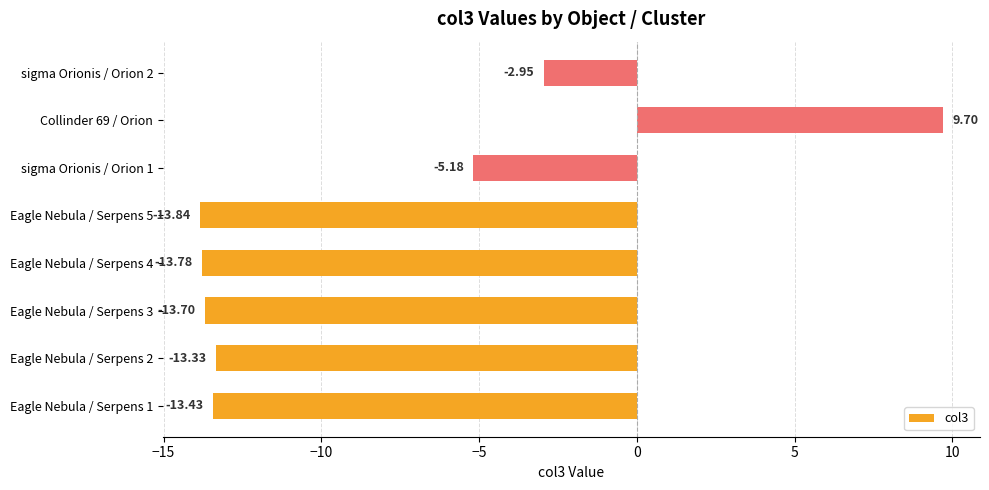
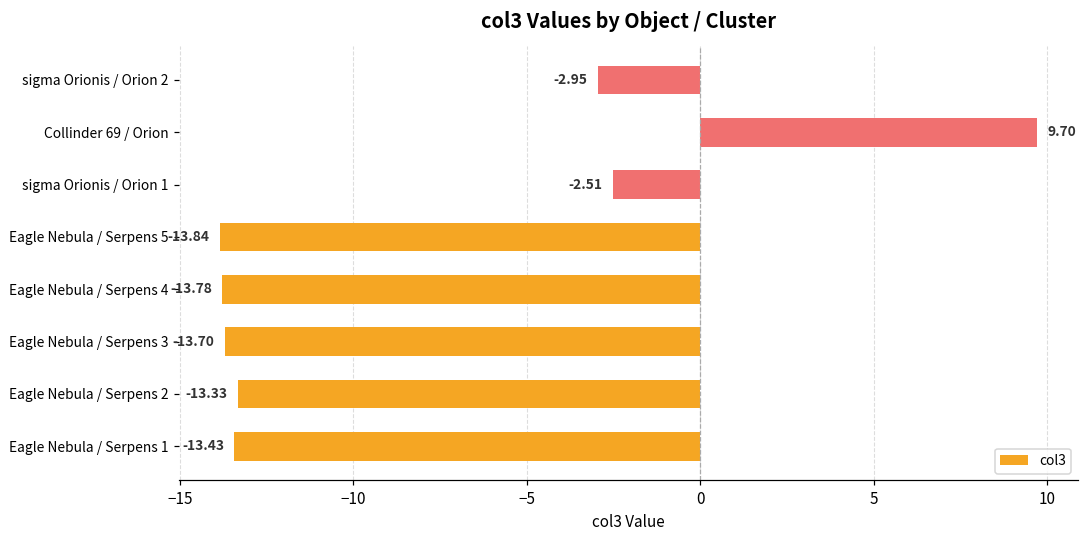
sigma Orionis / Orion 1: -5.18 -> -2.51
